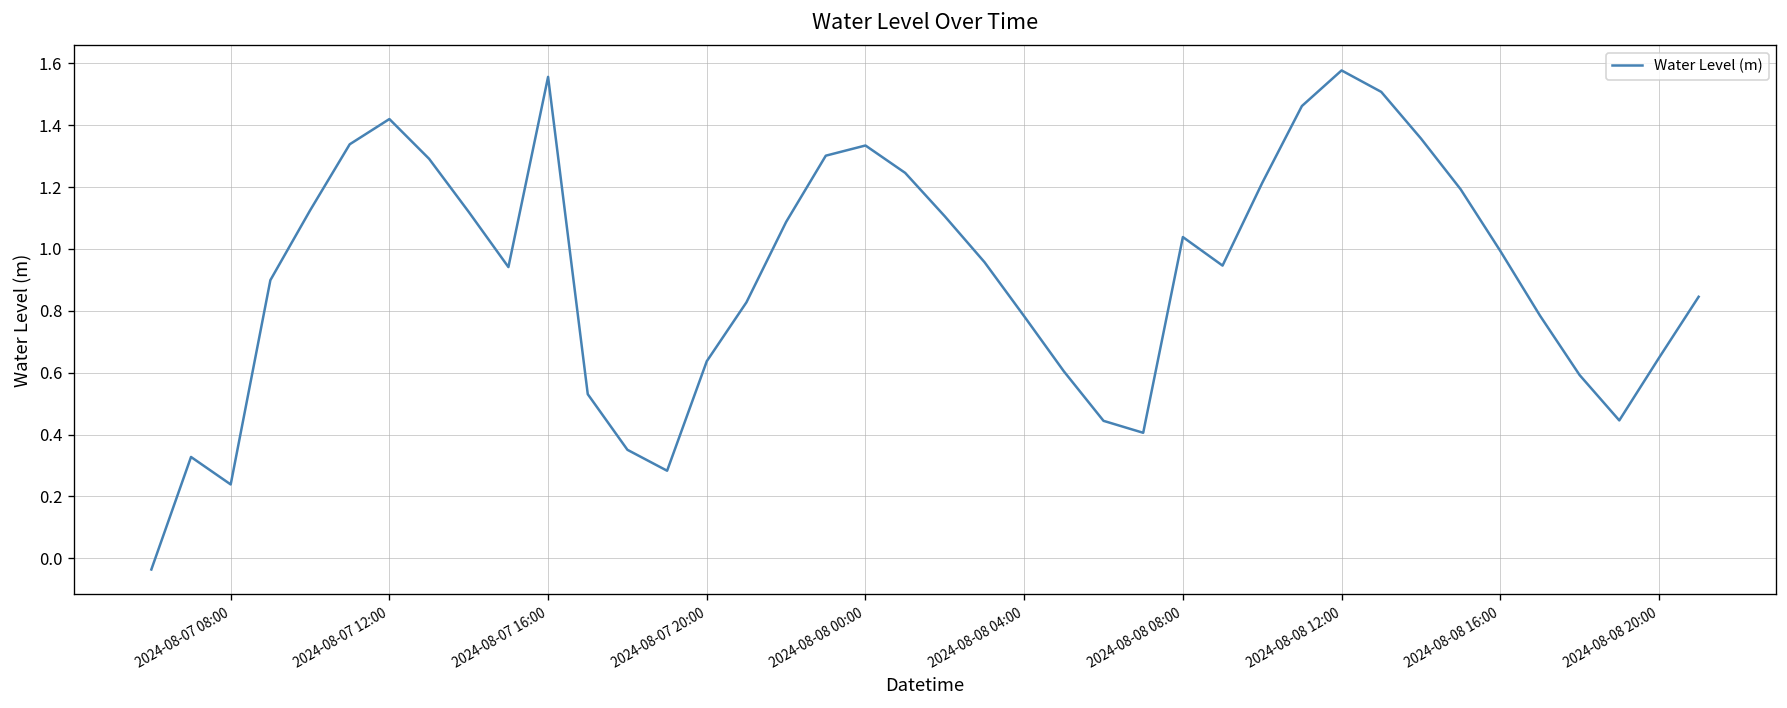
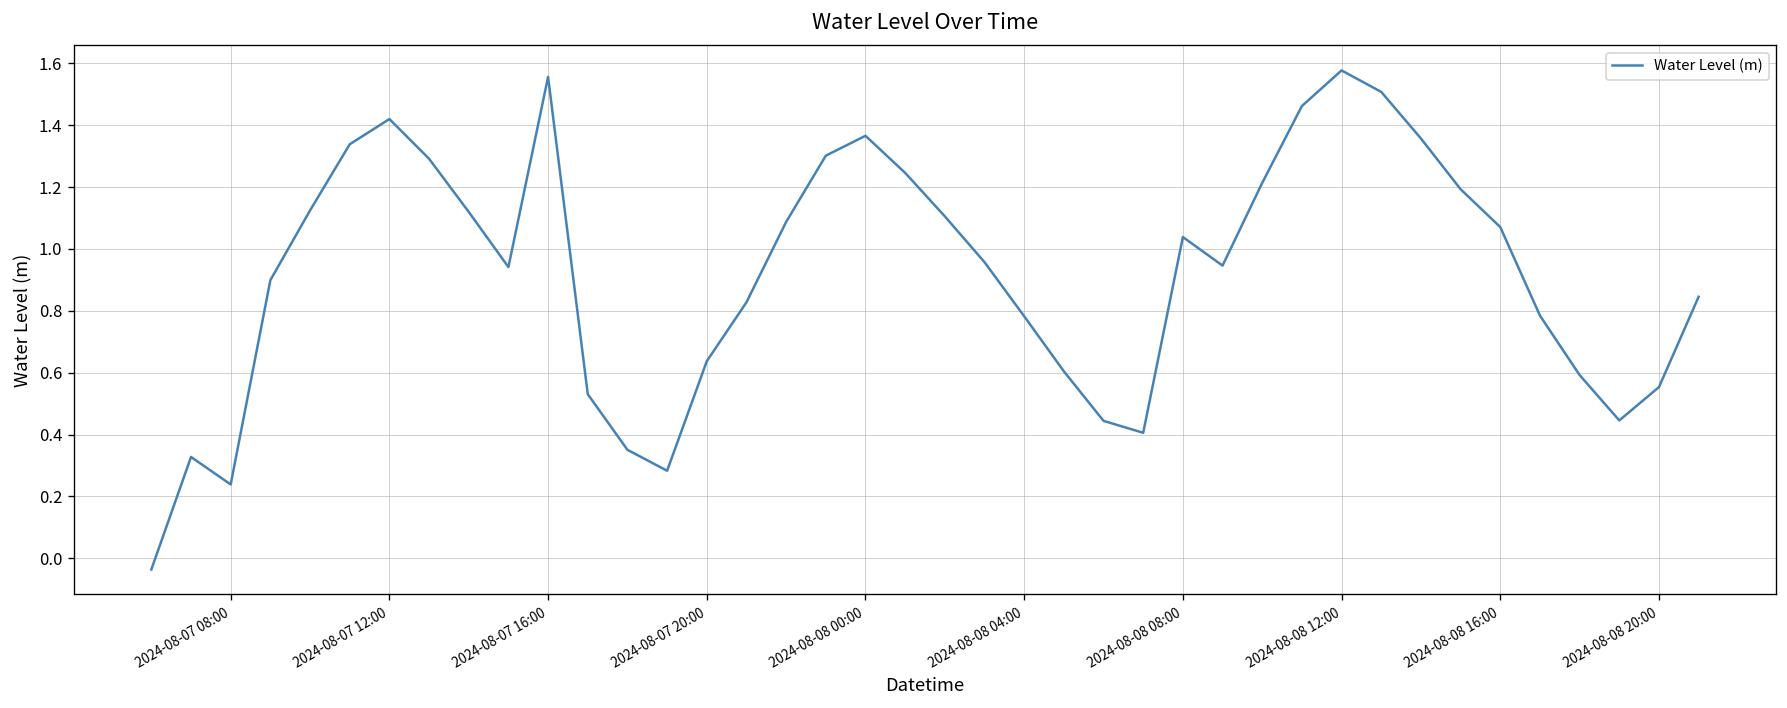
2024-08-08 00:00: 1.33 -> 1.37
2024-08-08 16:00: 0.99 -> 1.07
2024-08-08 20:00: 0.65 -> 0.55
